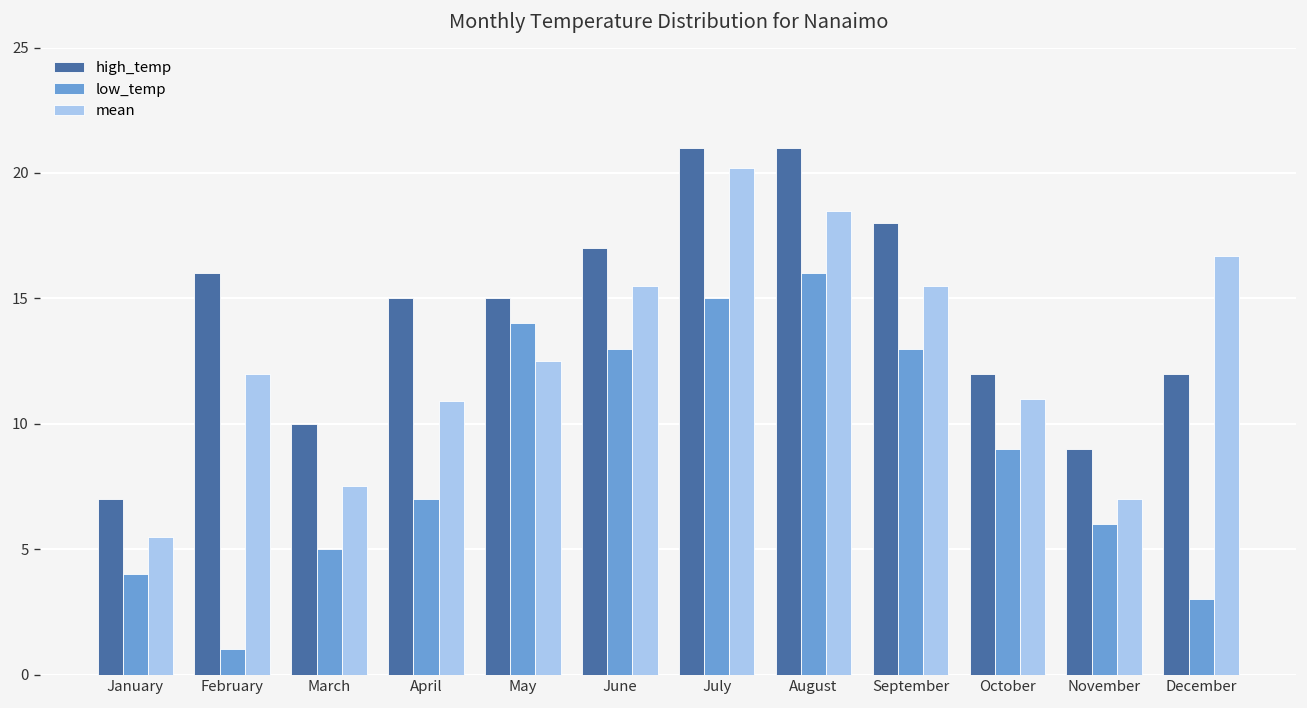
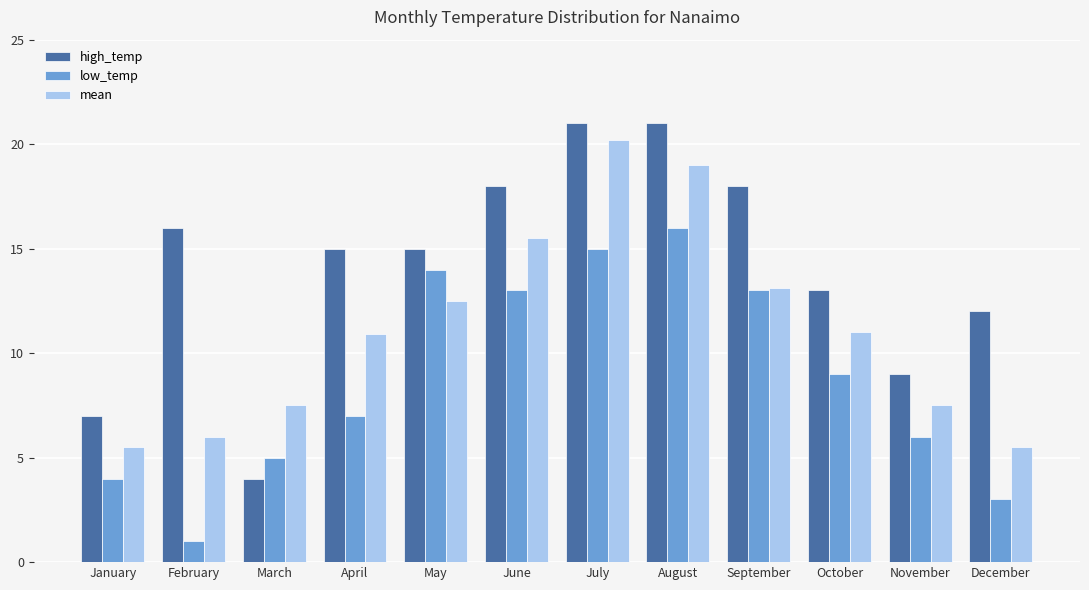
mean, February: 12 -> 6
high_temp, March: 10 -> 4
high_temp, June: 17 -> 18
mean, August: 18.5 -> 19.0
mean, September: 15.5 -> 13.1
high_temp, October: 12 -> 13
mean, November: 7.0 -> 7.5
mean, December: 16.7 -> 5.5
